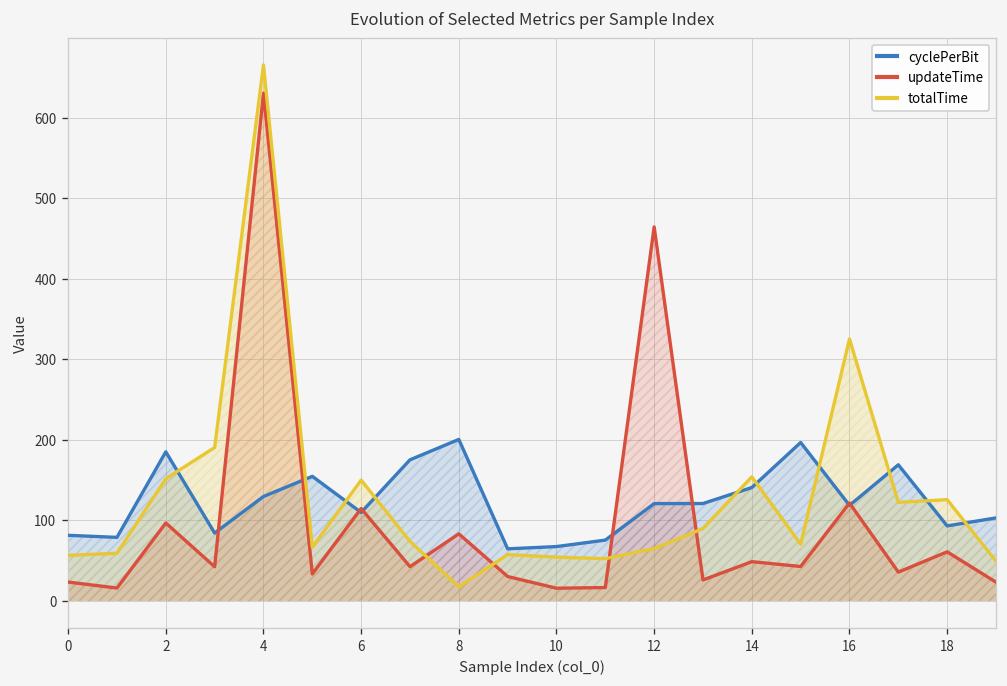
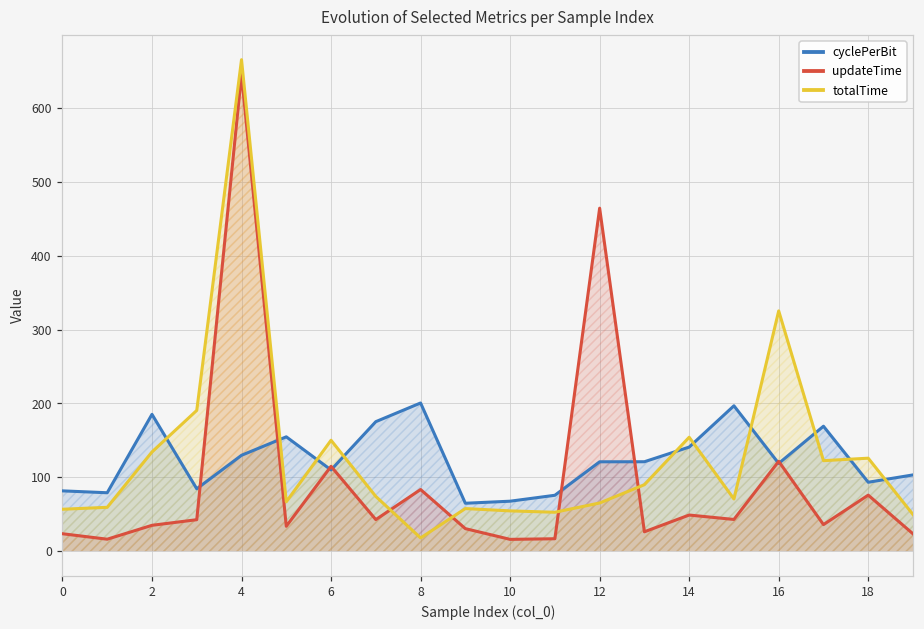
updateTime, 2: 100 -> 30
totalTime, 2: 150 -> 130
updateTime, 4: 630 -> 650
updateTime, 18: 60 -> 80
